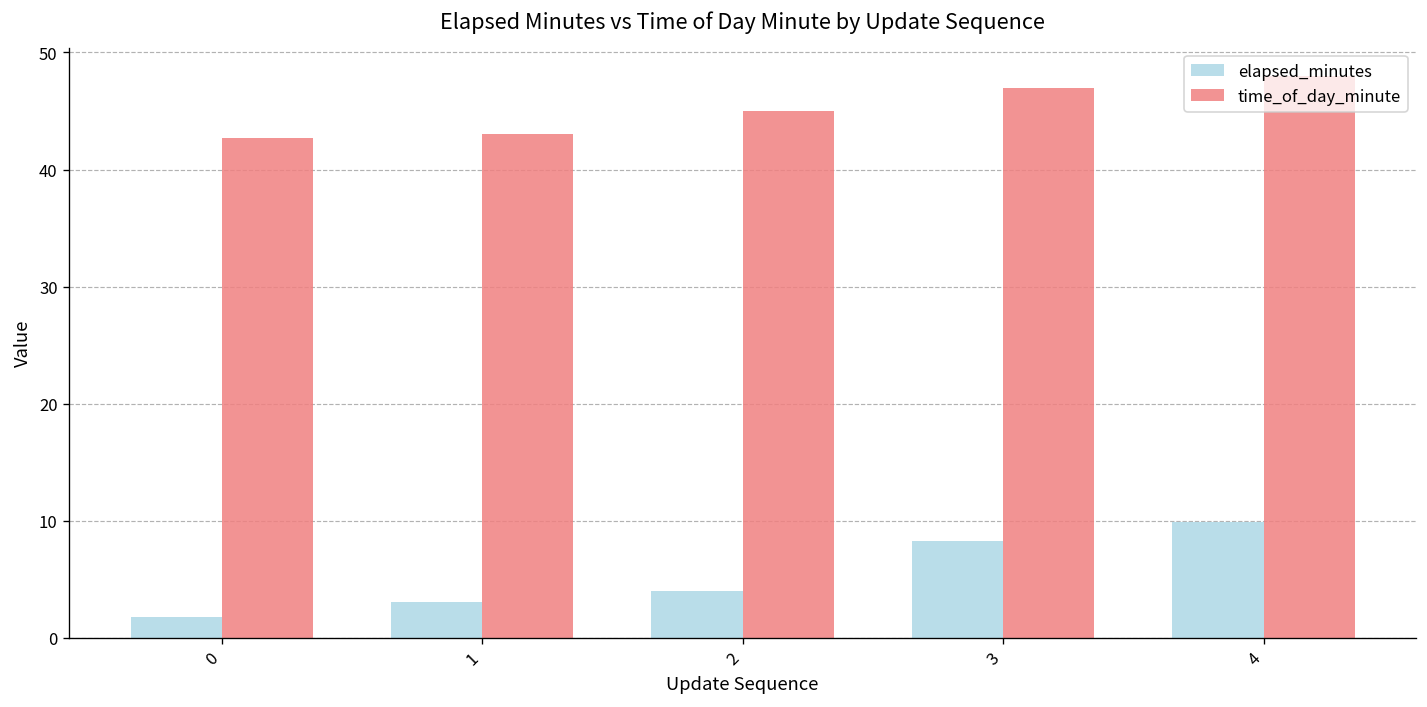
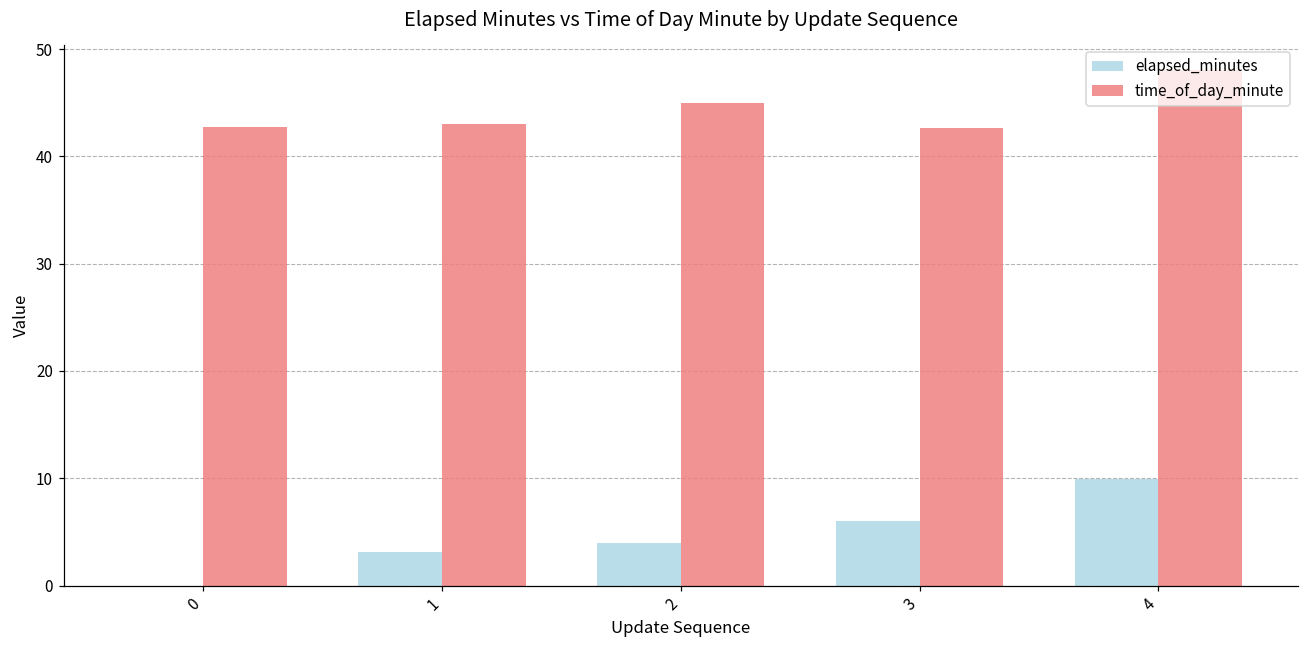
elapsed_minutes, 0: 2 -> 0
elapsed_minutes, 3: 8 -> 6
time_of_day_minute, 3: 47 -> 43
